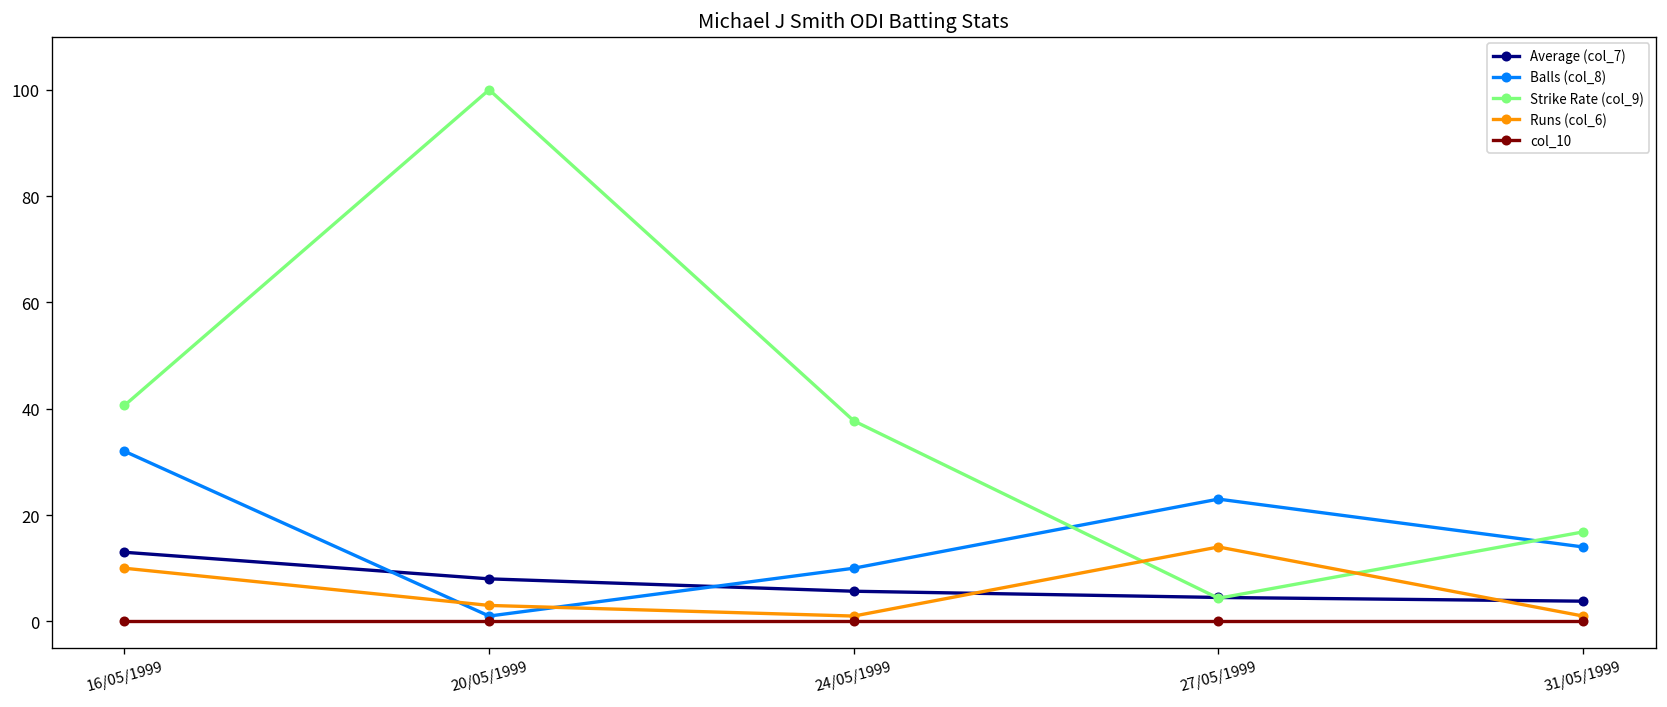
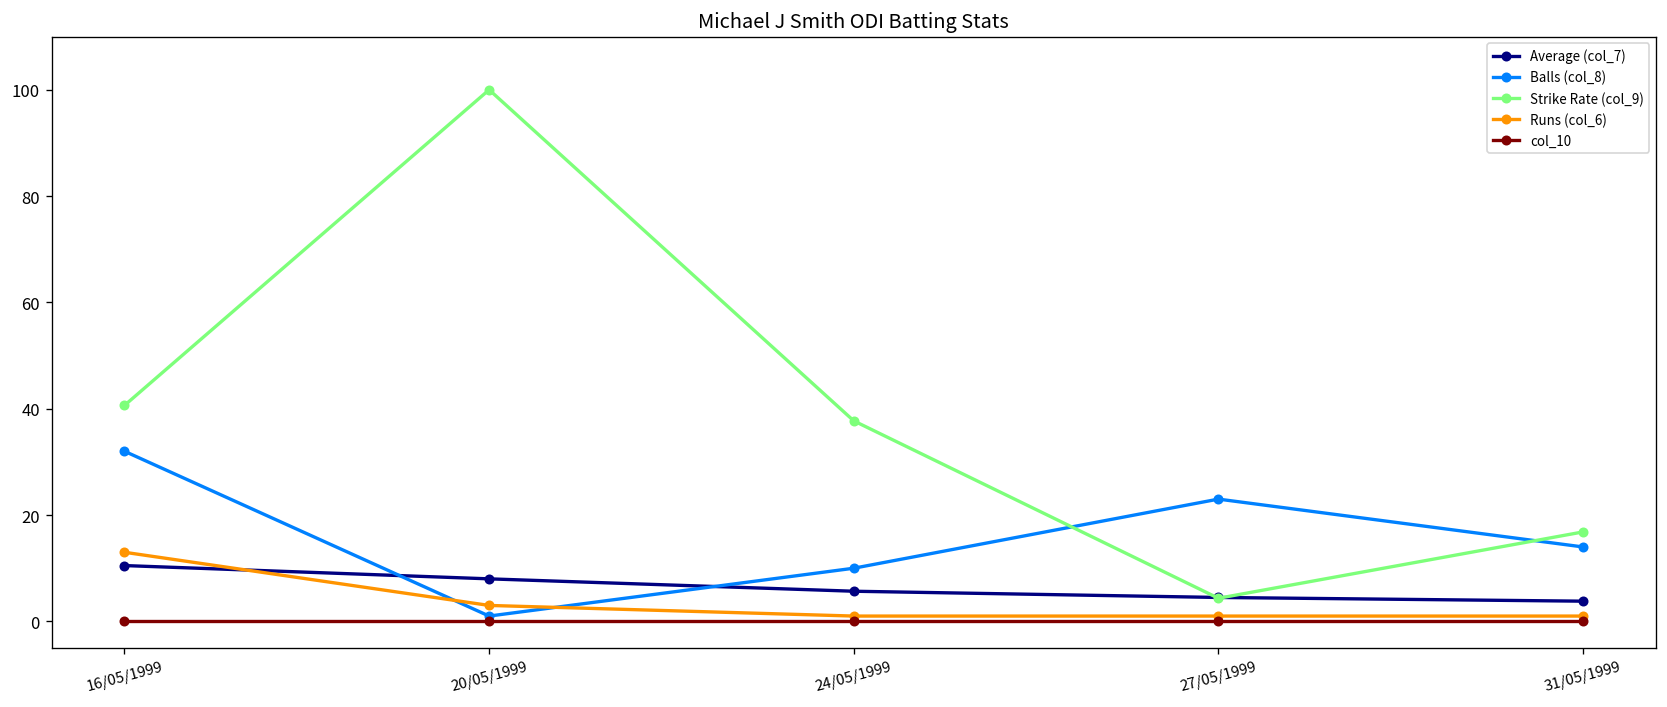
Average (col_7), 16/05/1999: 13 -> 11
Runs (col_6), 16/05/1999: 10 -> 13
Runs (col_6), 27/05/1999: 14 -> 1
